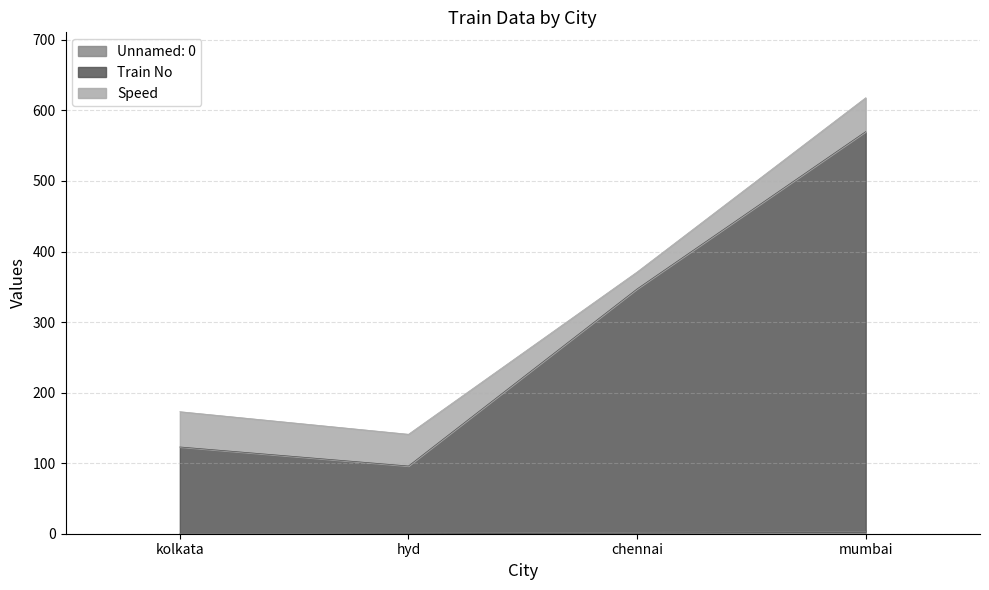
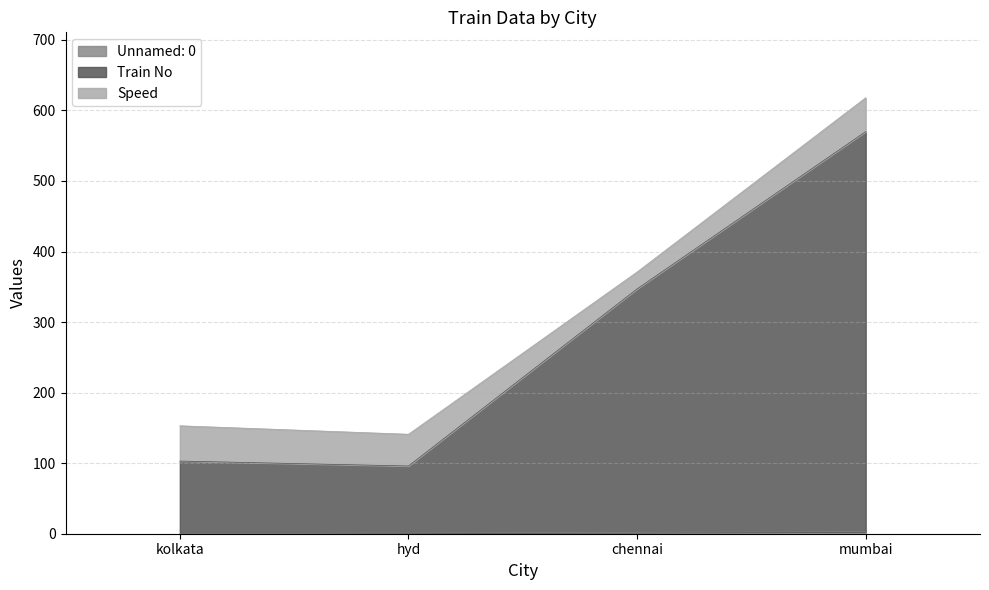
Train No, kolkata: 120 -> 100
